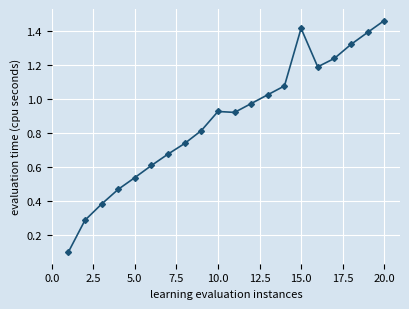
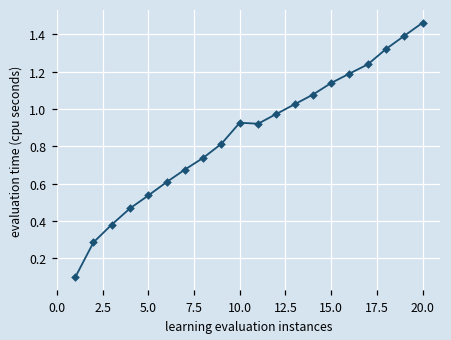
15.0: 1.42 -> 1.14
